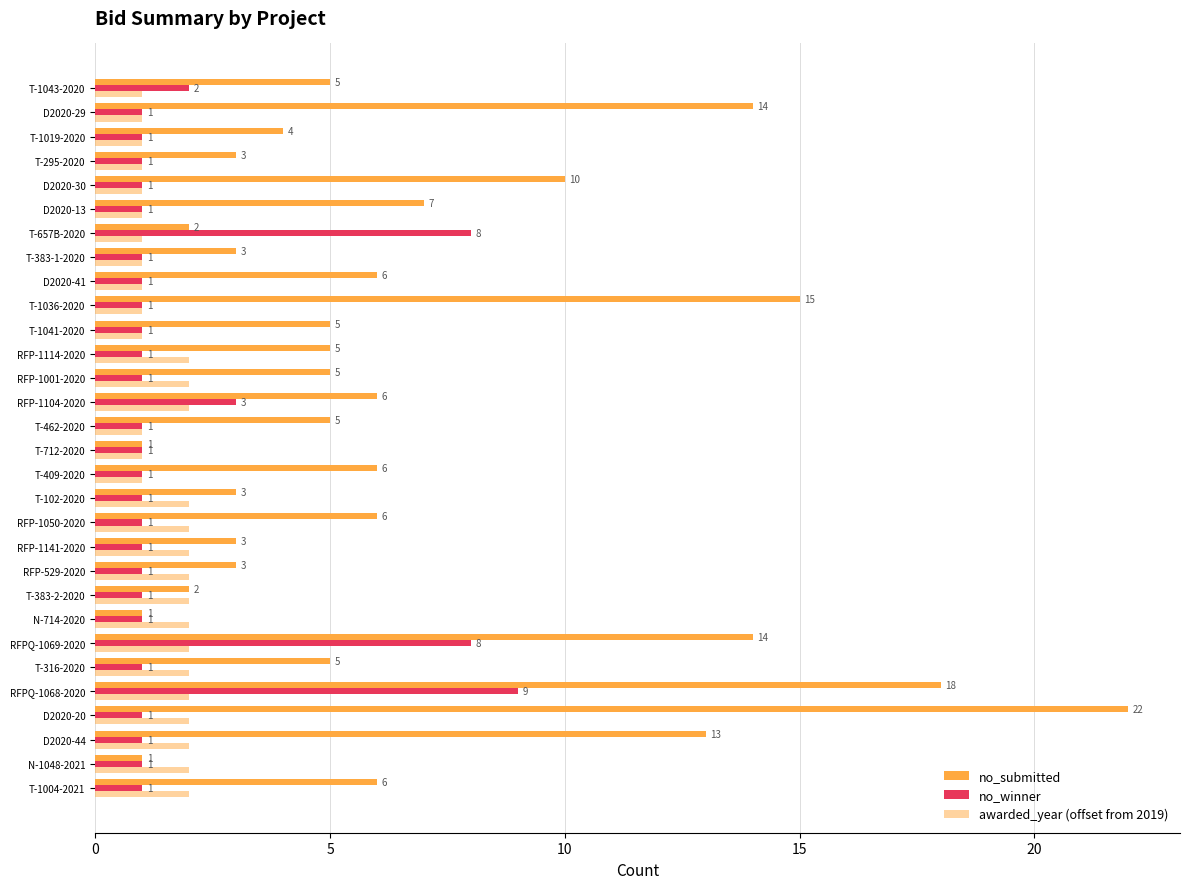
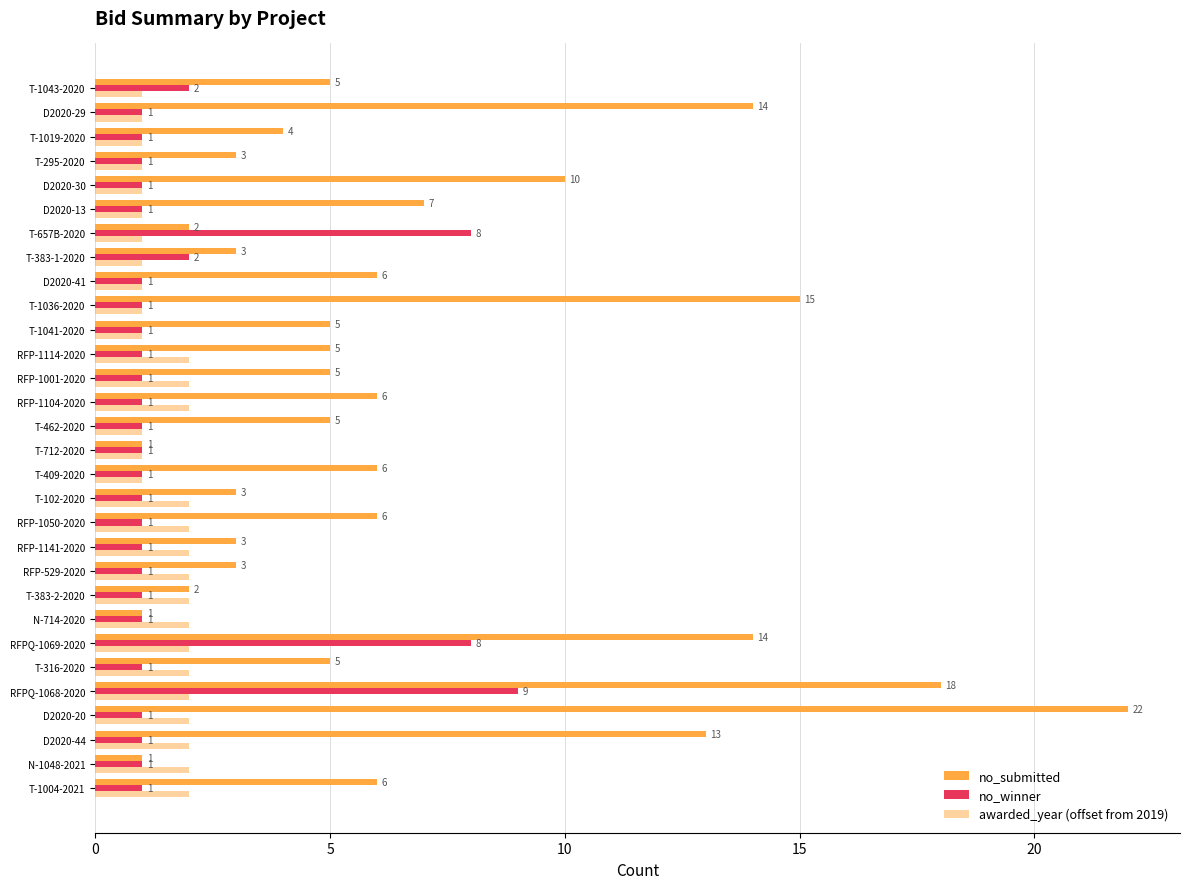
no_winner, T-383-1-2020: 1 -> 2
no_winner, RFP-1104-2020: 3 -> 1
